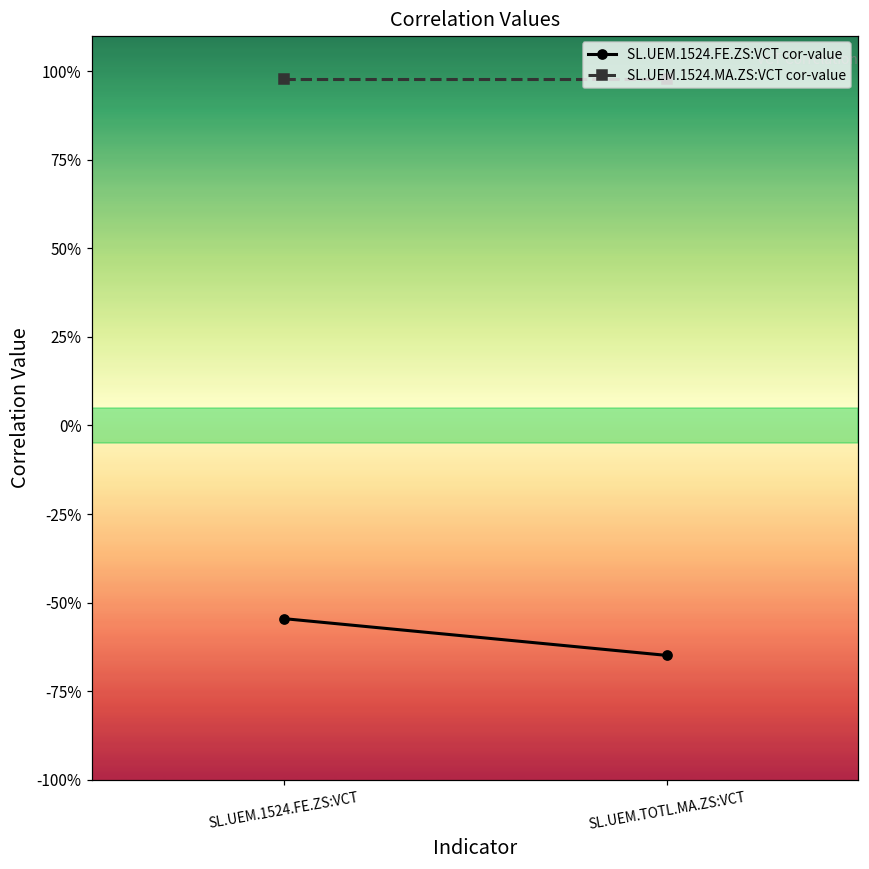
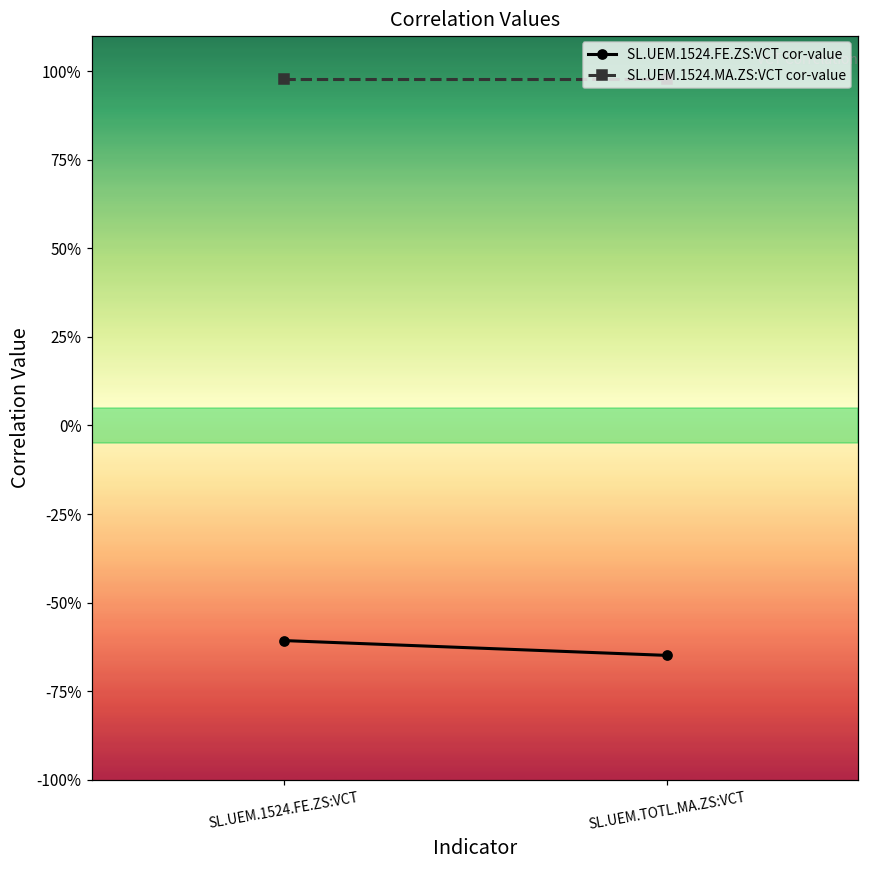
SL.UEM.1524.FE.ZS:VCT cor-value, SL.UEM.1524.FE.ZS:VCT: -55% -> -61%
